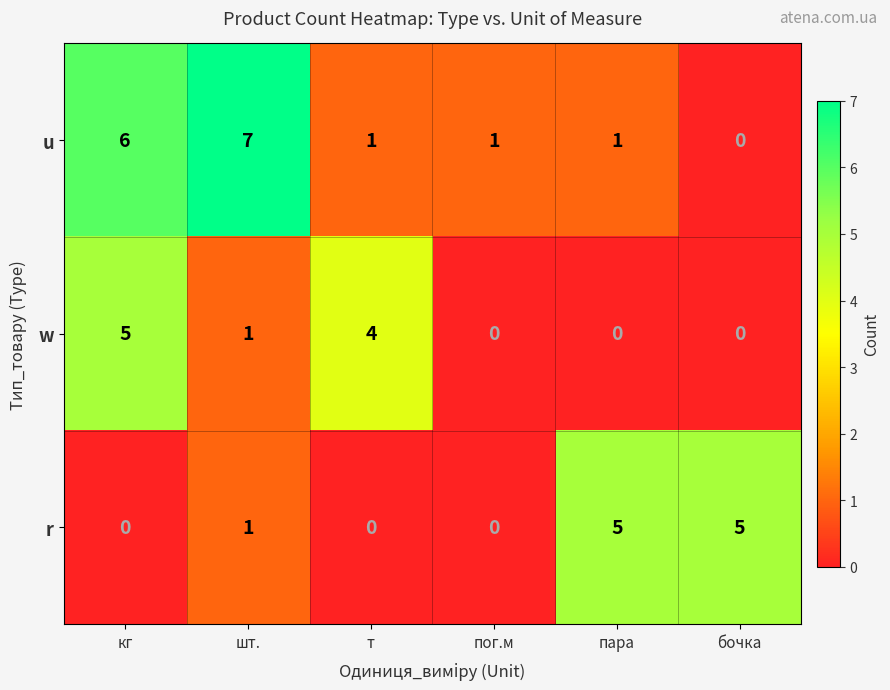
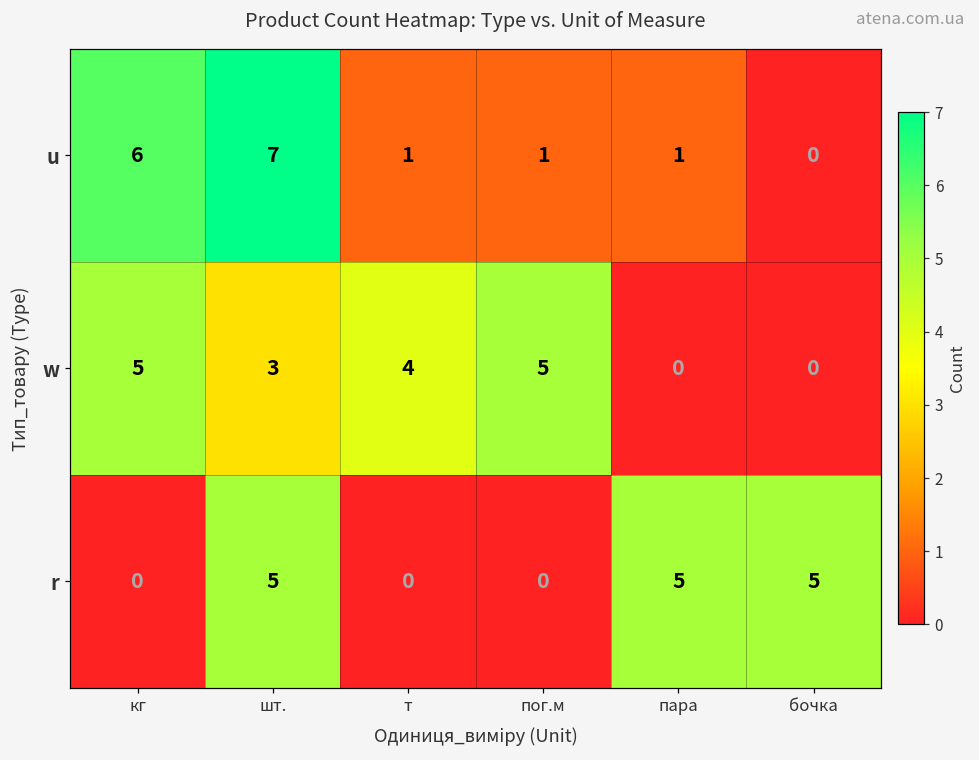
w, шт.: 1 -> 3
w, пог.м: 0 -> 5
r, шт.: 1 -> 5
